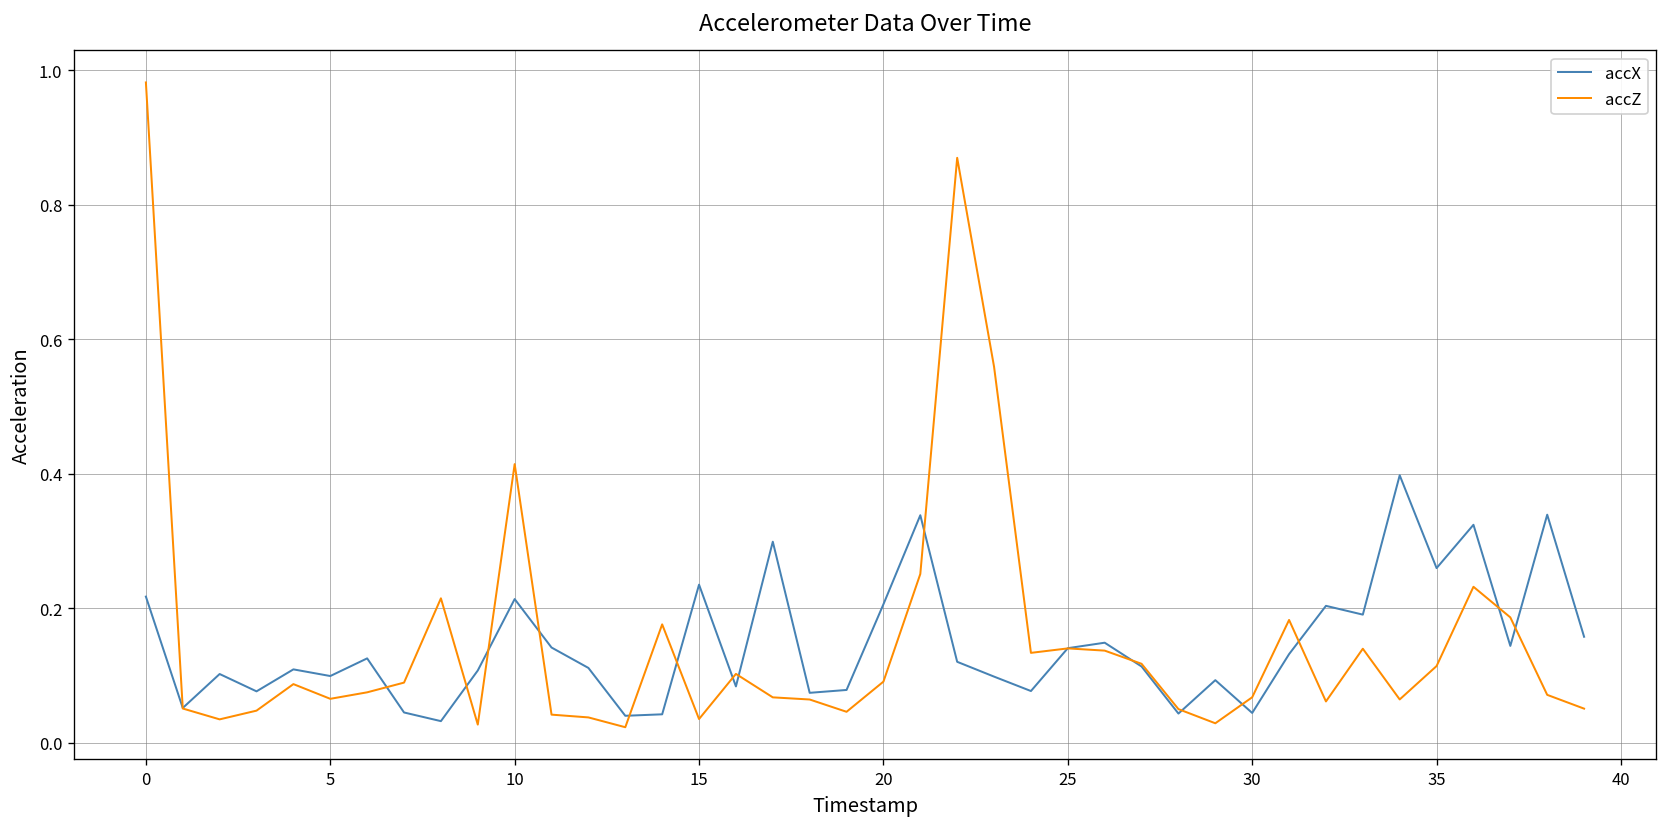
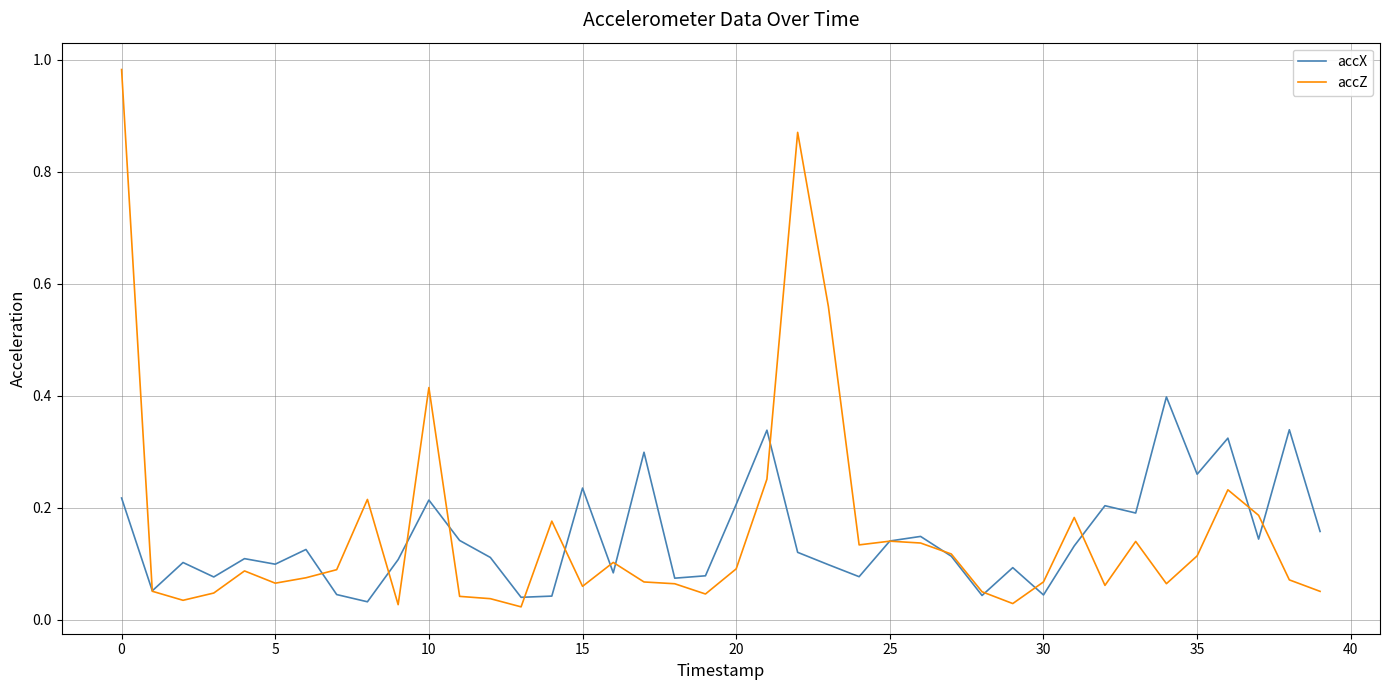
accZ, 15: 0.03 -> 0.06
